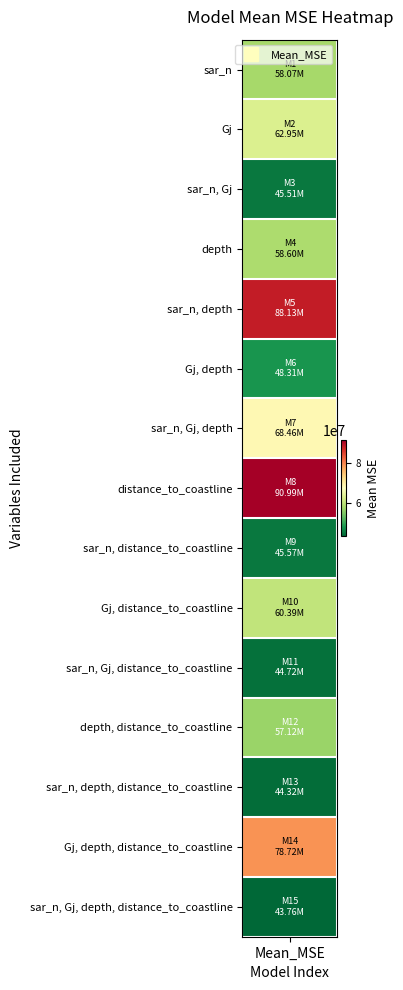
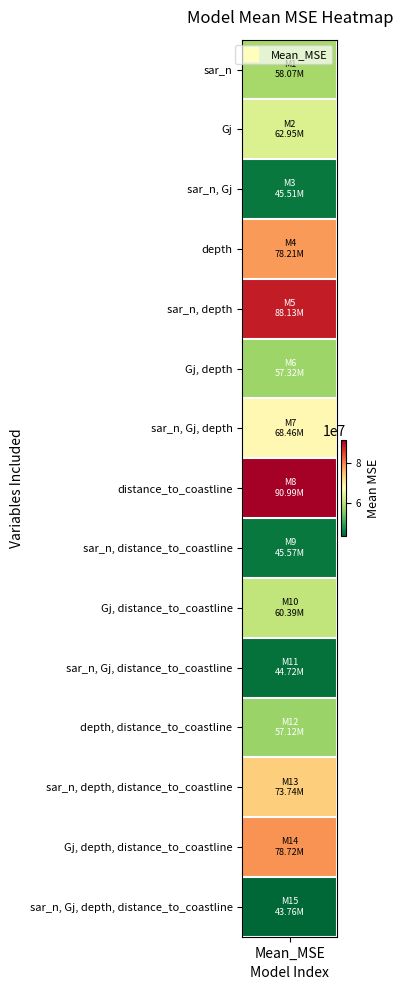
depth, Mean_MSE: 58.60M -> 78.21M
Gj, depth, Mean_MSE: 48.31M -> 57.32M
sar_n, depth, distance_to_coastline, Mean_MSE: 44.32M -> 73.74M
